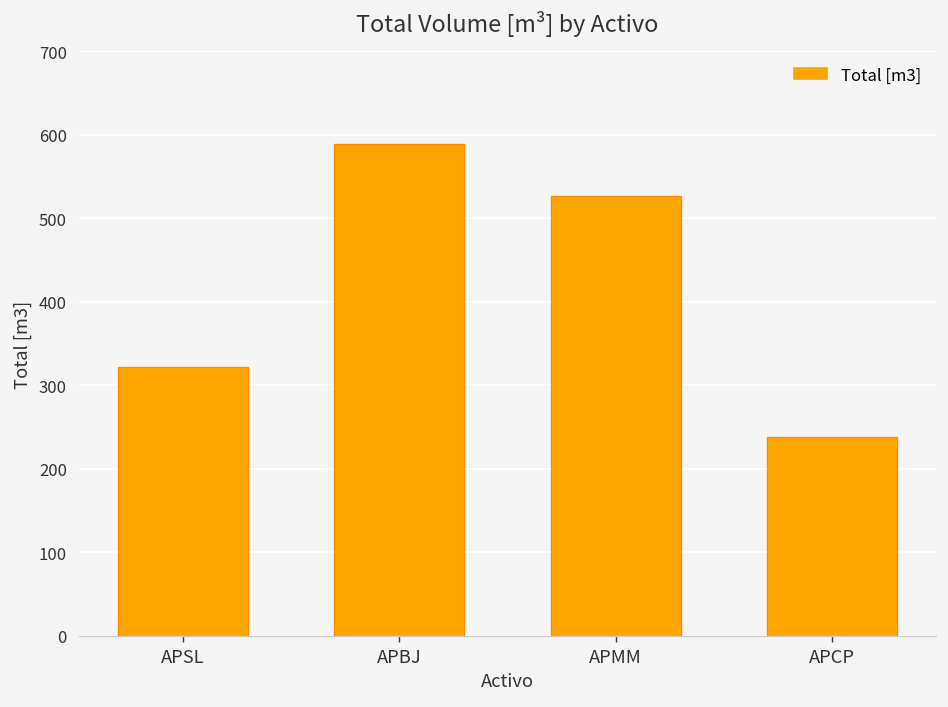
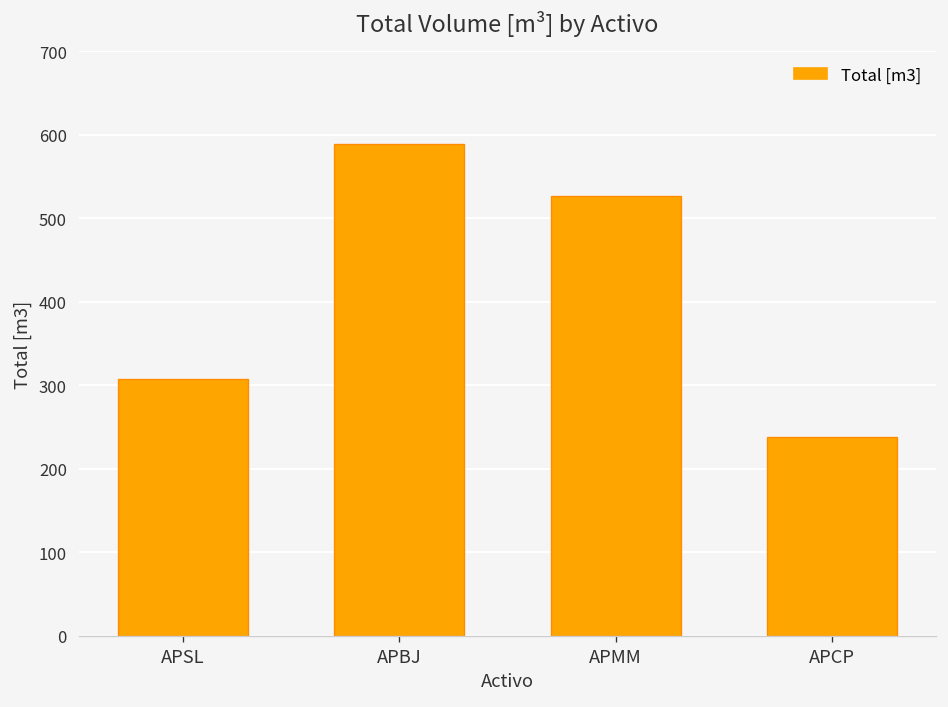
APSL: 320 -> 310
